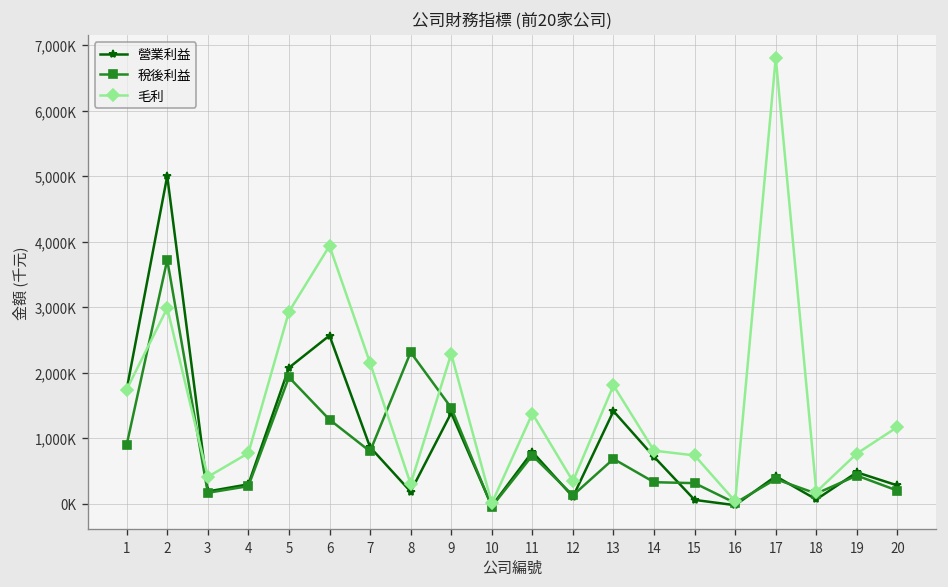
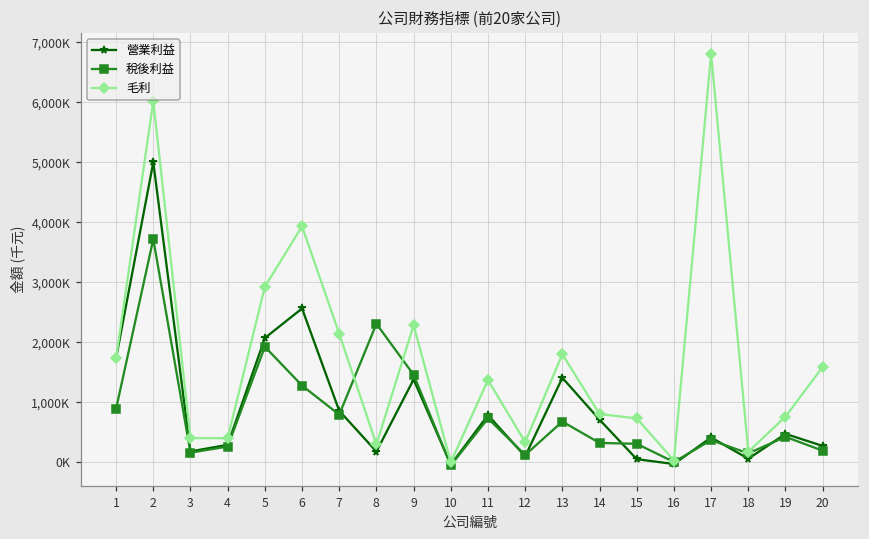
毛利, 2: 3,000,000 -> 6,000,000
毛利, 4: 800,000 -> 400,000
毛利, 20: 1,200,000 -> 1,600,000
